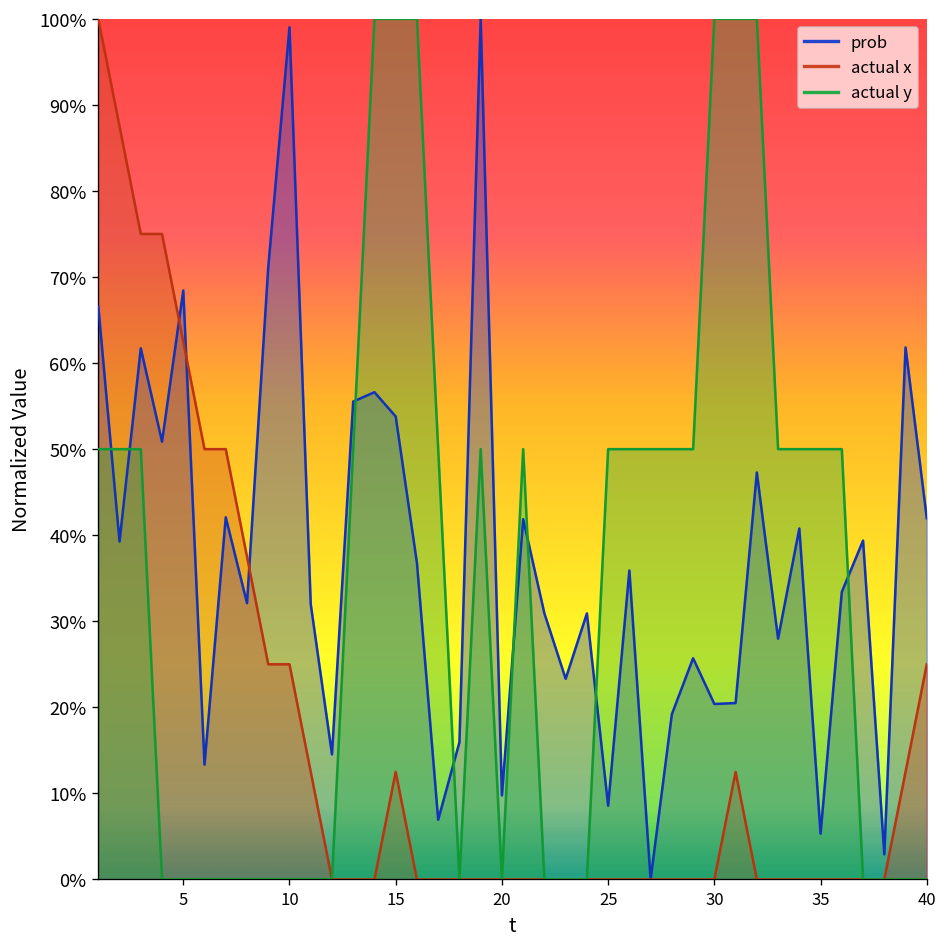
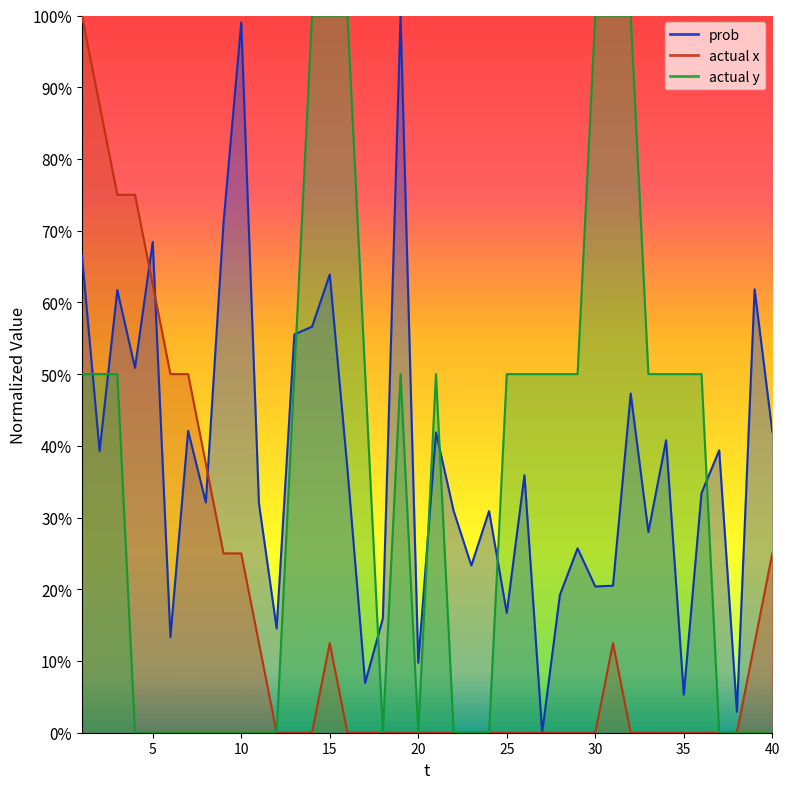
prob, 15: 54% -> 64%
prob, 25: 9% -> 17%
